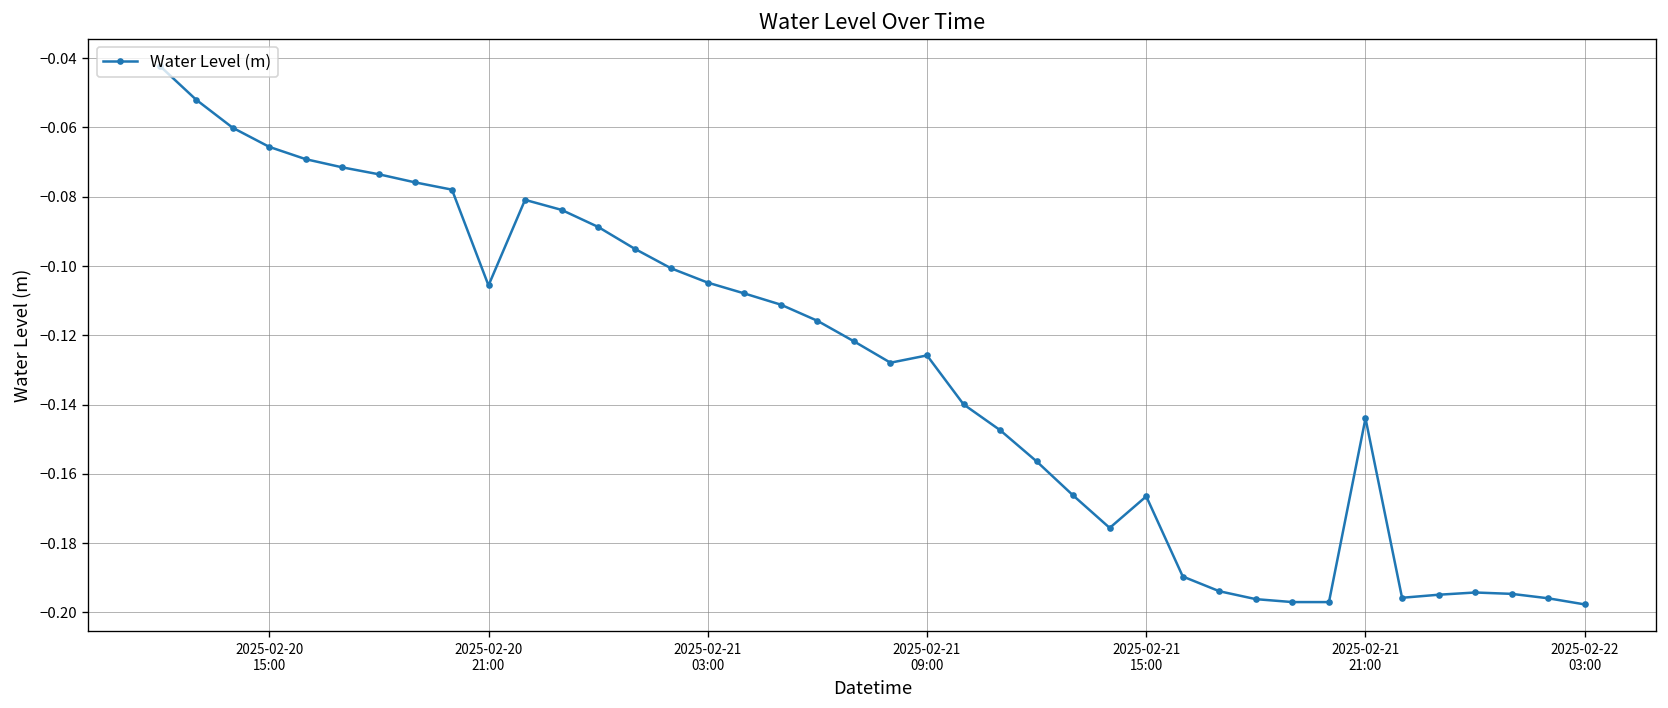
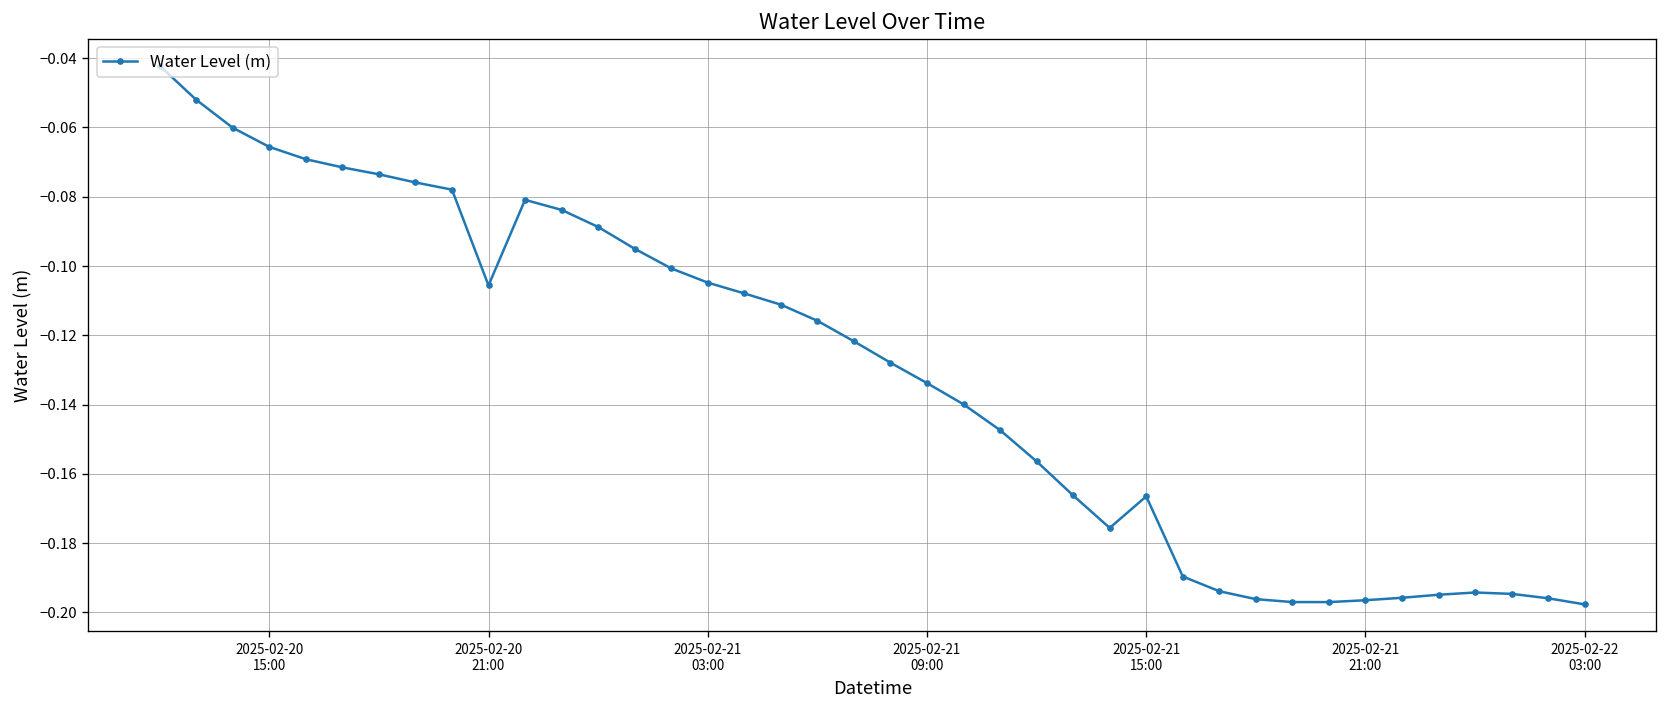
2025-02-21 09:00: -0.126 -> -0.134
2025-02-21 21:00: -0.144 -> -0.197
